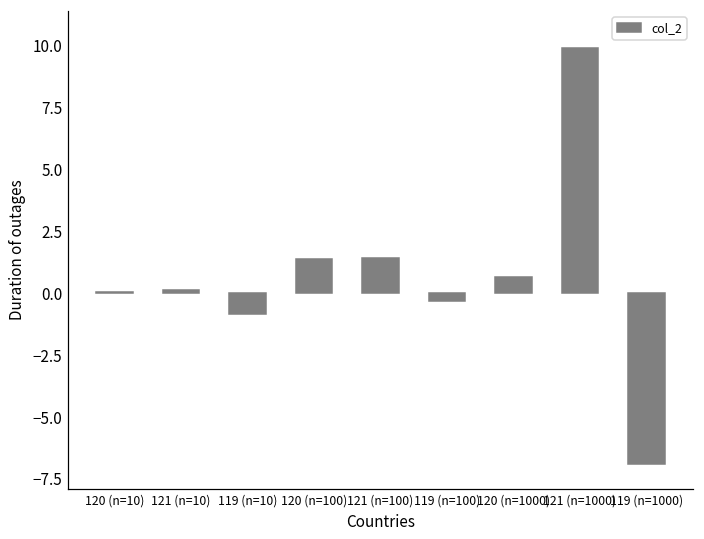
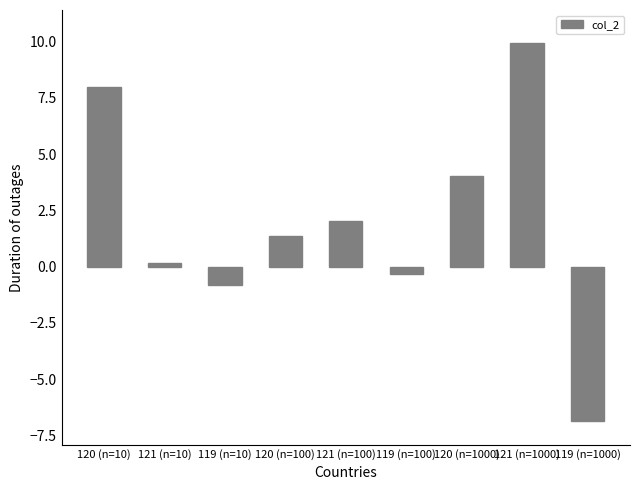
120 (n=10): 0.0 -> 8.0
121 (n=100): 1.4 -> 2.0
120 (n=1000): 0.7 -> 4.0
